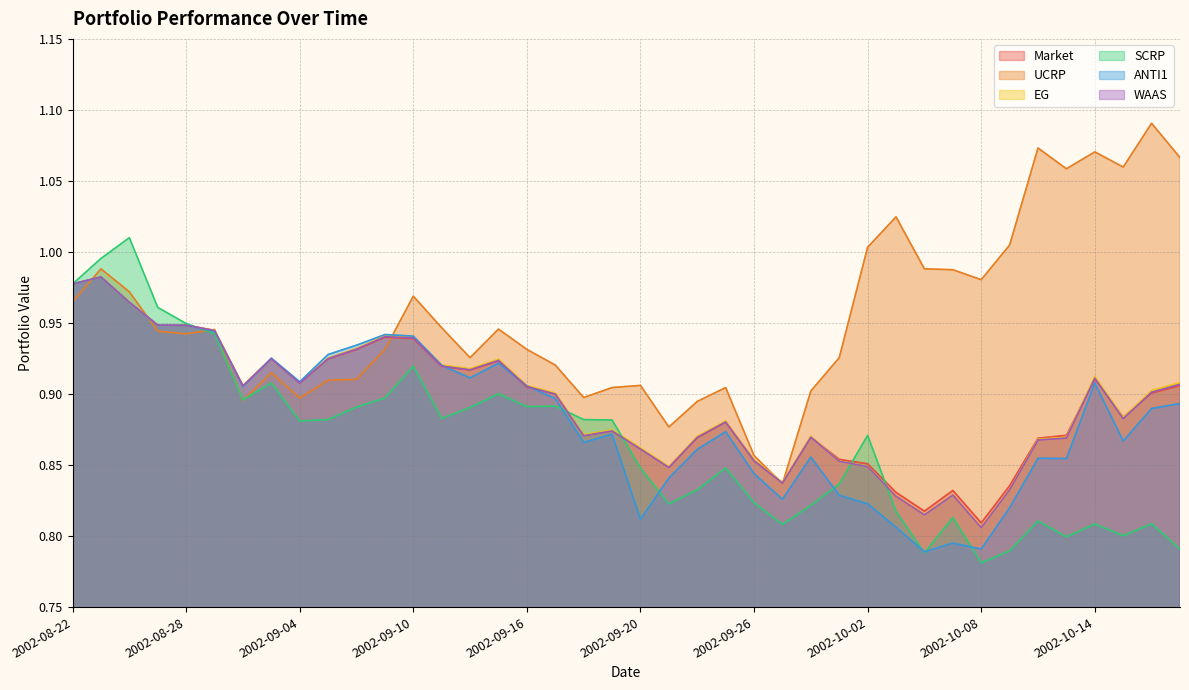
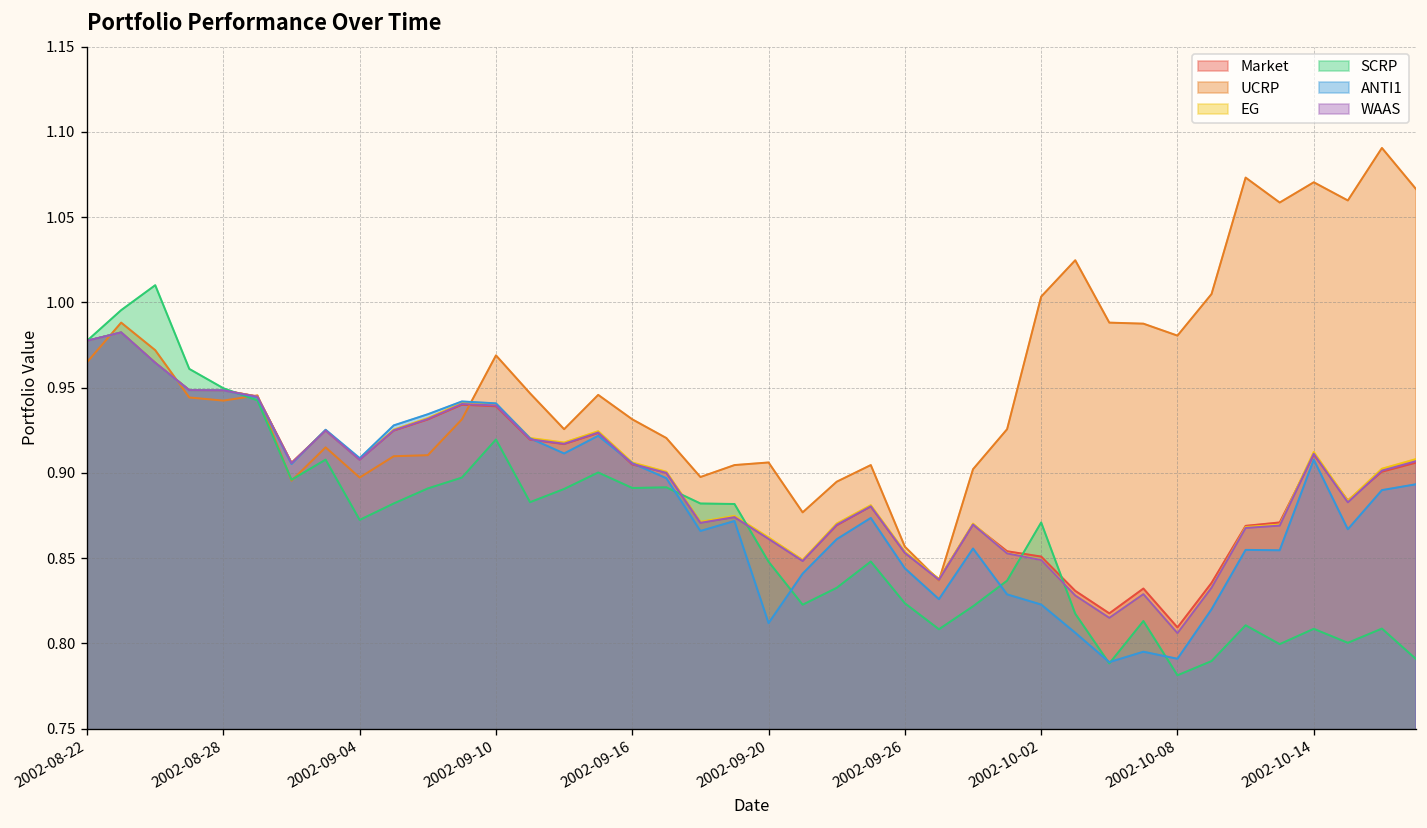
SCRP, 2002-09-04: 0.881 -> 0.872
